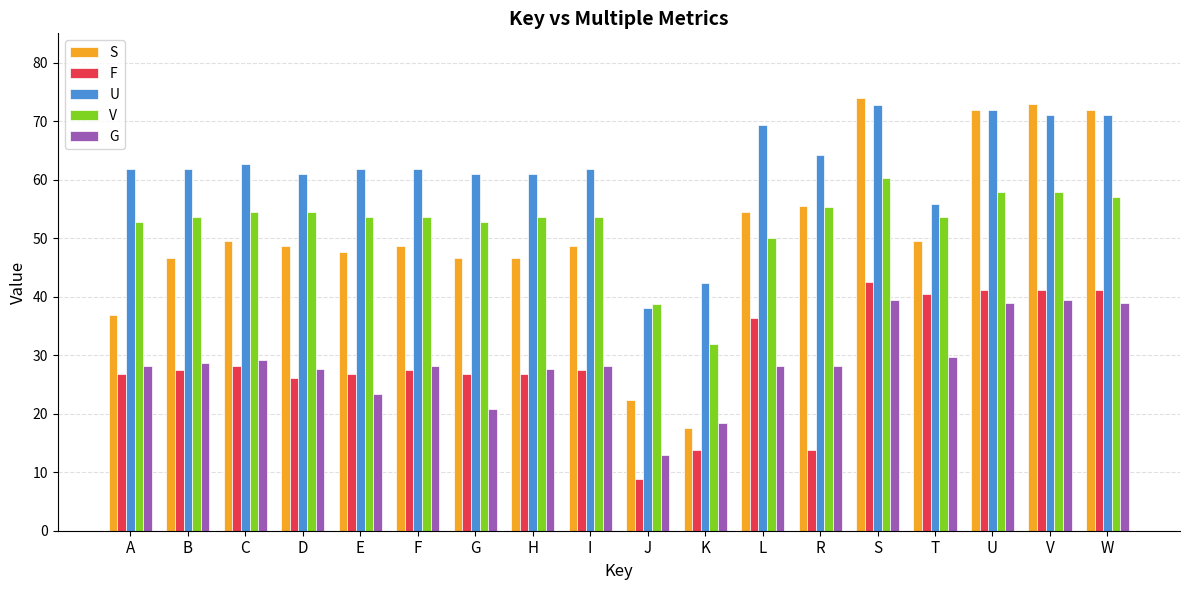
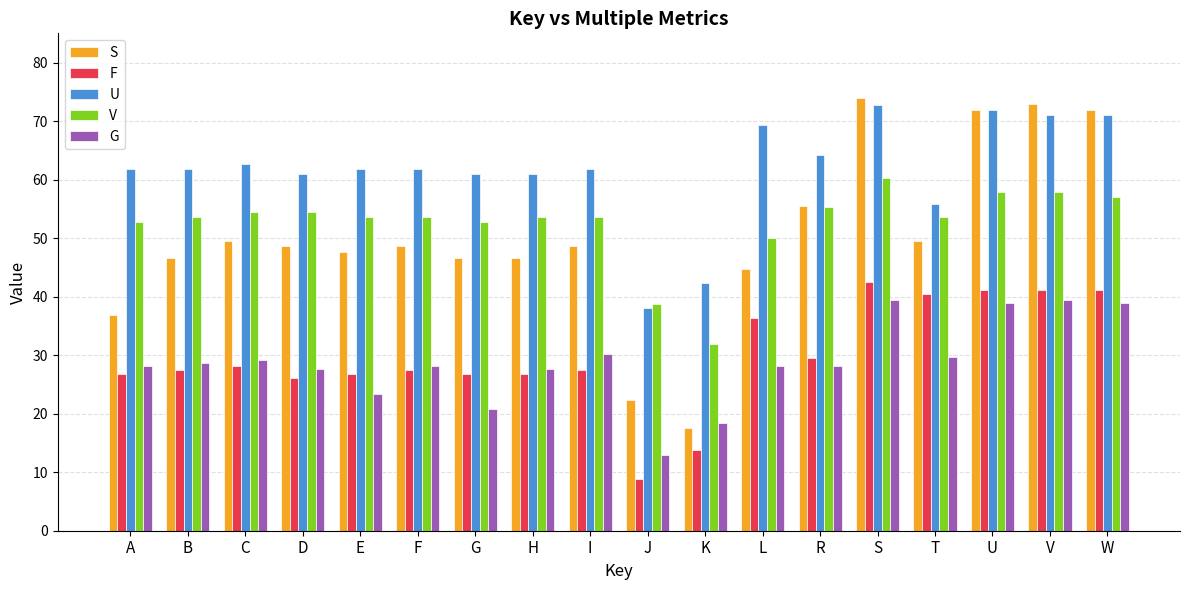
G, I: 28 -> 30
S, L: 54 -> 45
F, R: 14 -> 30
